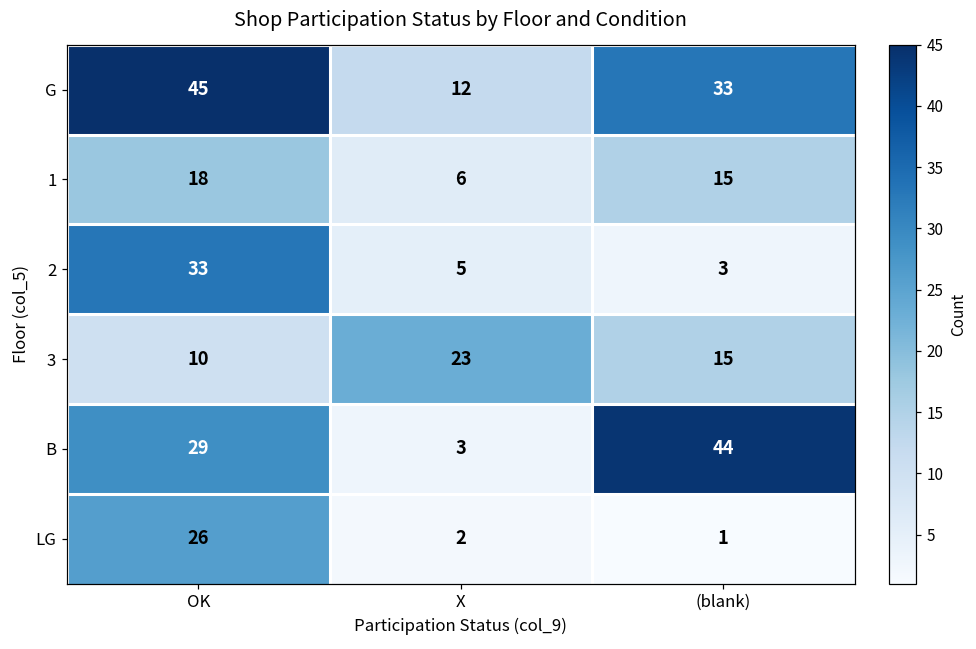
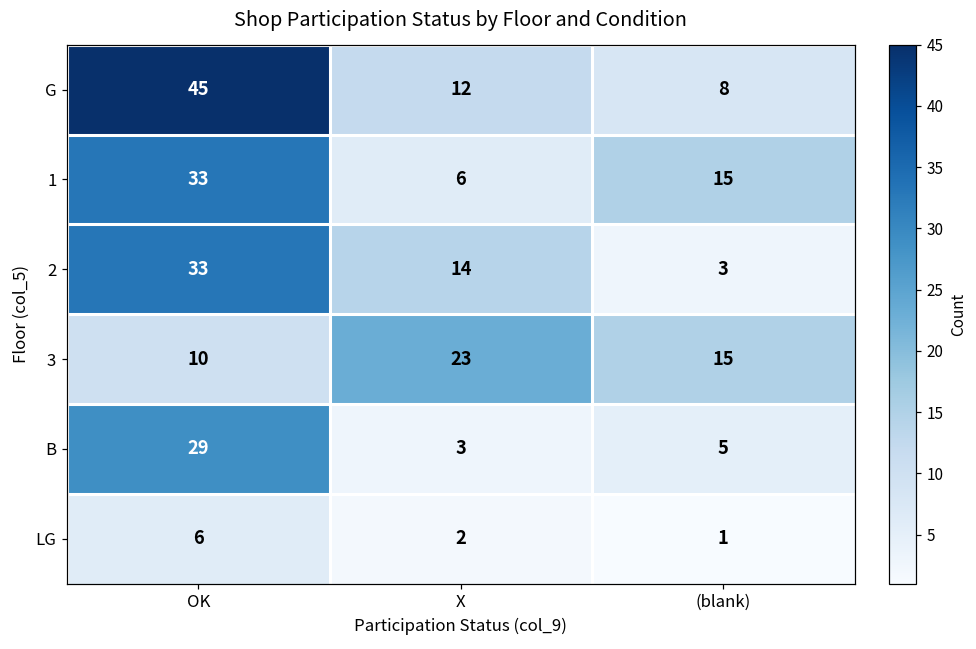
G, (blank): 33 -> 8
1, OK: 18 -> 33
2, X: 5 -> 14
B, (blank): 44 -> 5
LG, OK: 26 -> 6
